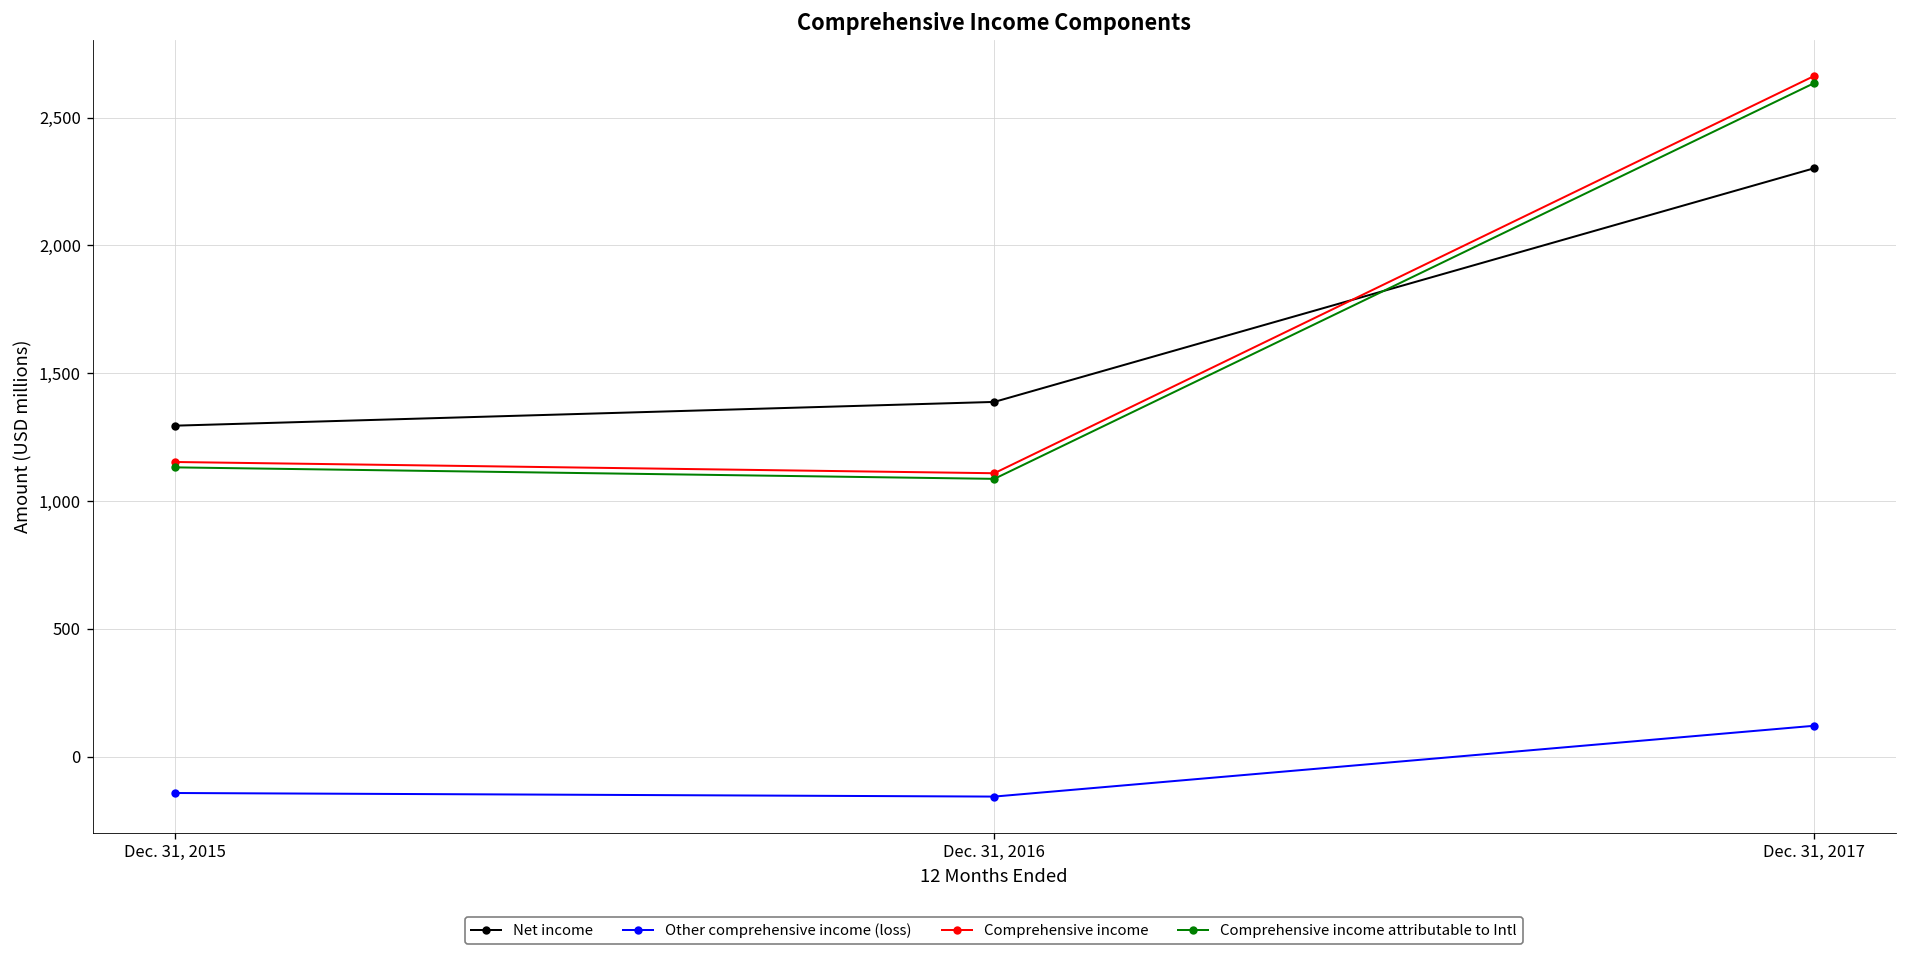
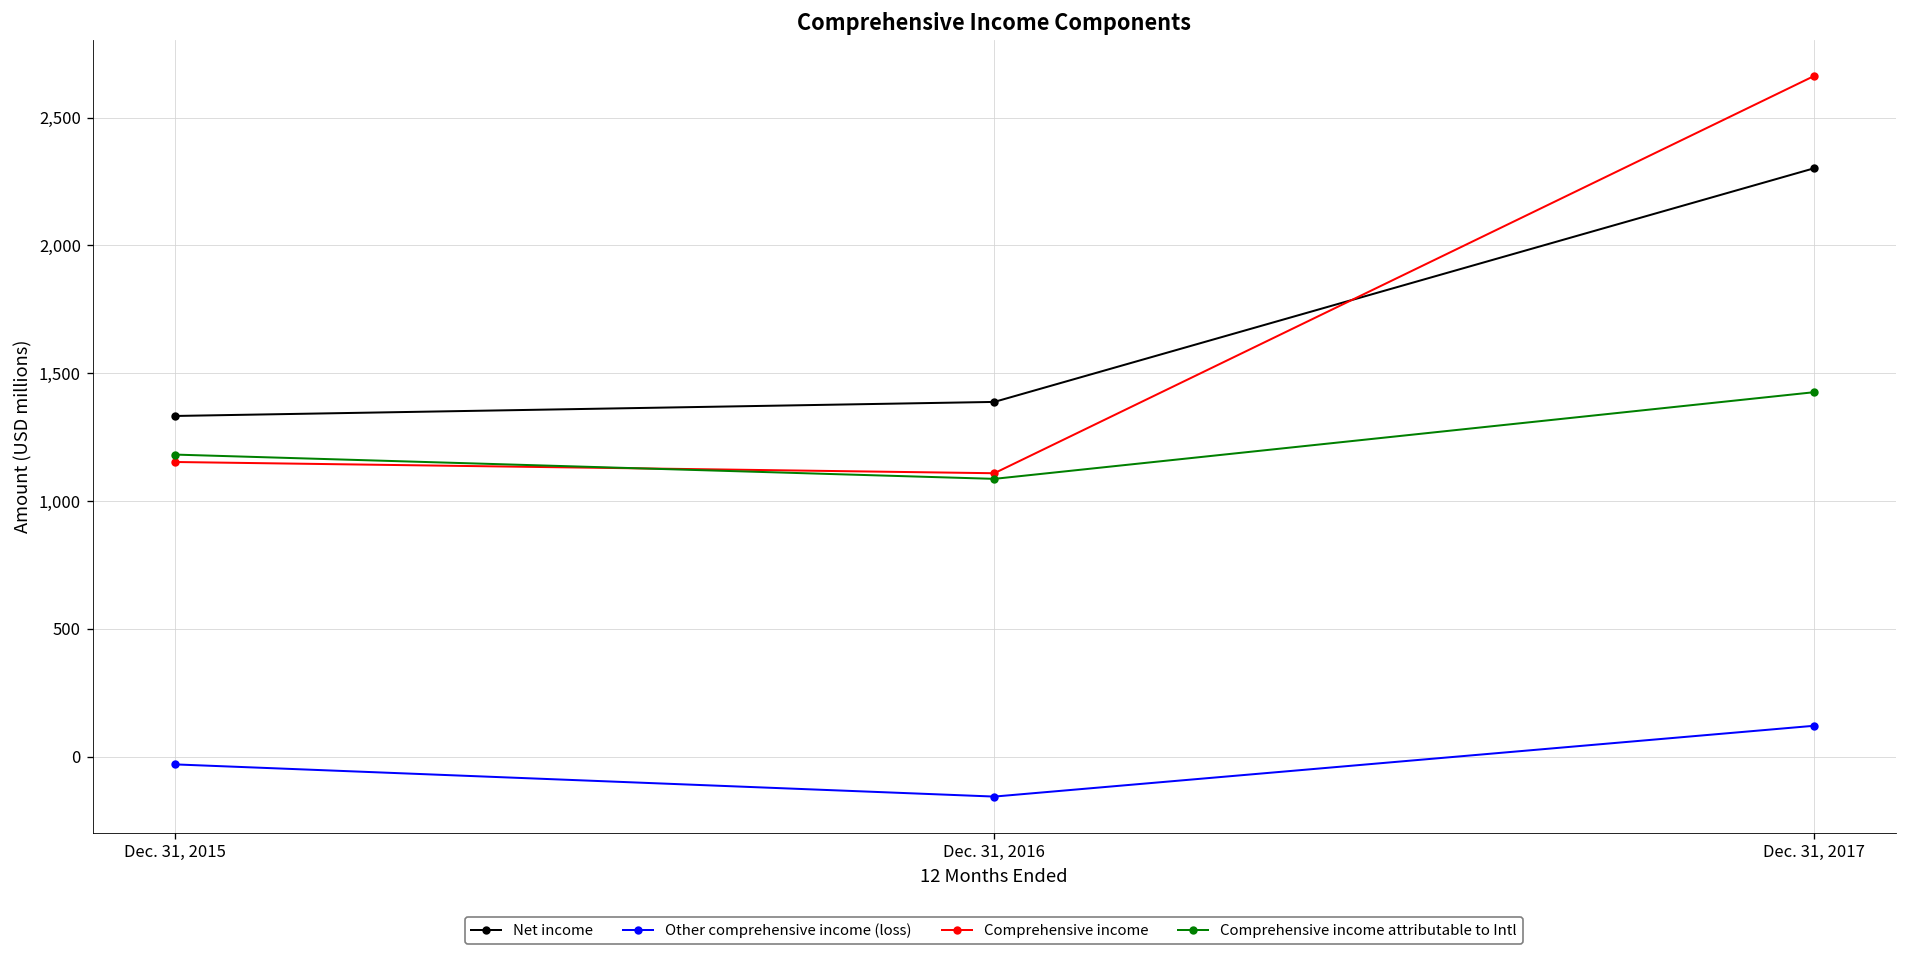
Net income, Dec. 31, 2015: 1,300 -> 1,330
Other comprehensive income (loss), Dec. 31, 2015: -140 -> -30
Comprehensive income attributable to Intl, Dec. 31, 2015: 1,130 -> 1,180
Comprehensive income attributable to Intl, Dec. 31, 2017: 2,640 -> 1,430
